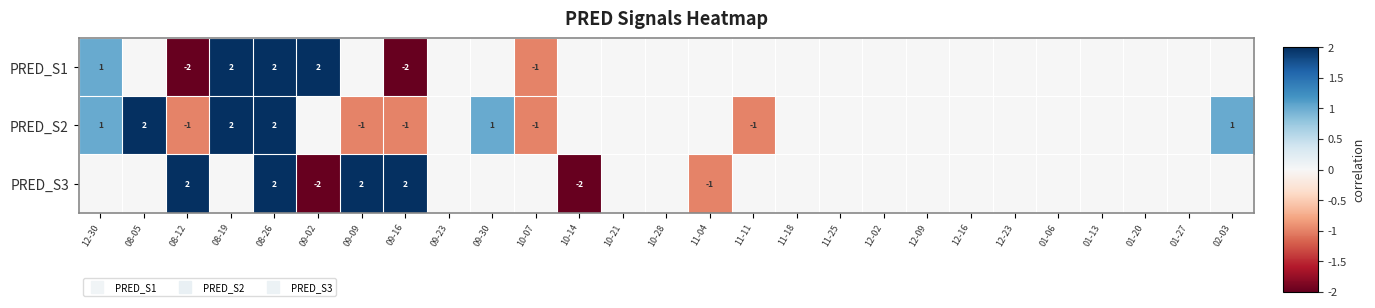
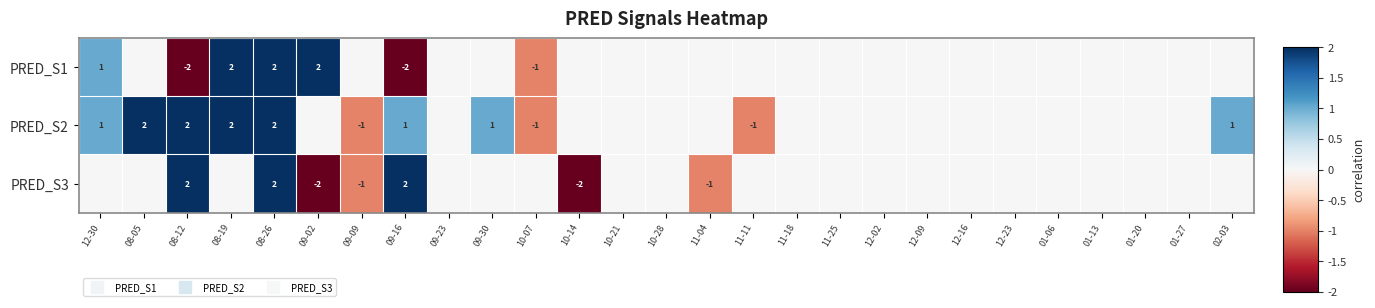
PRED_S2, 08-12: -1 -> 2
PRED_S2, 09-16: -1 -> 1
PRED_S3, 09-09: 2 -> -1
